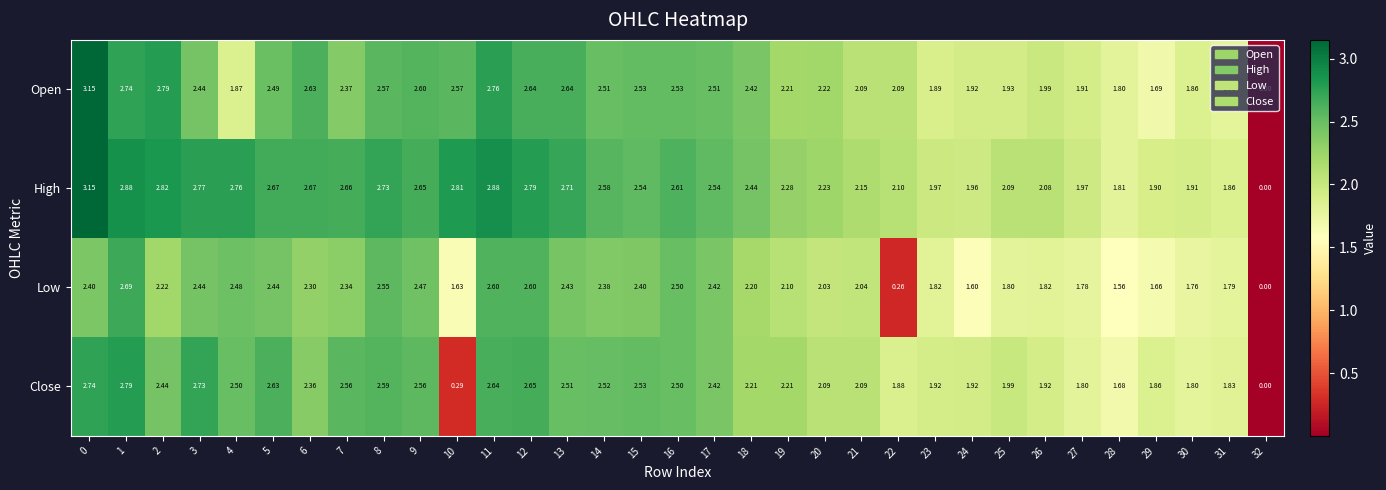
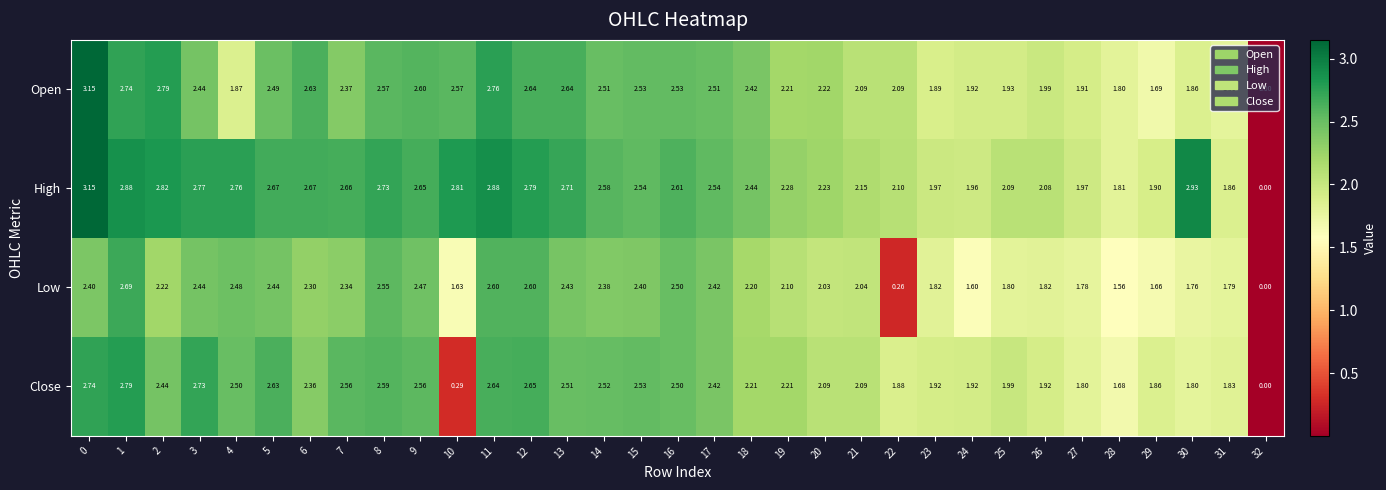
High, 30: 1.91 -> 2.93
